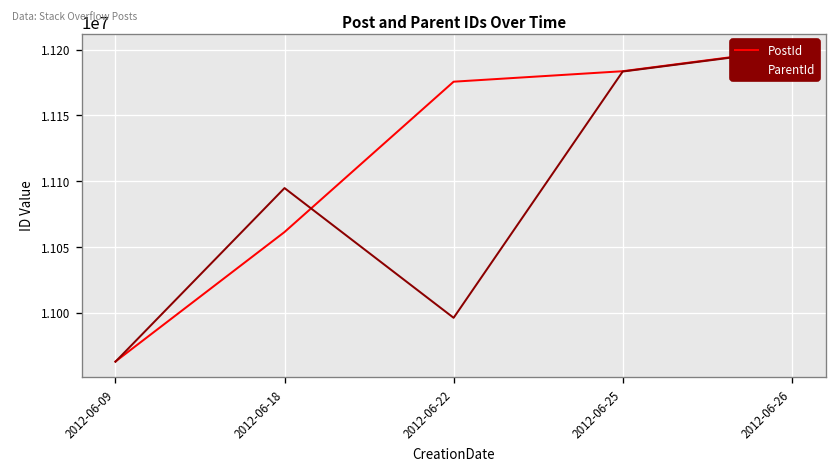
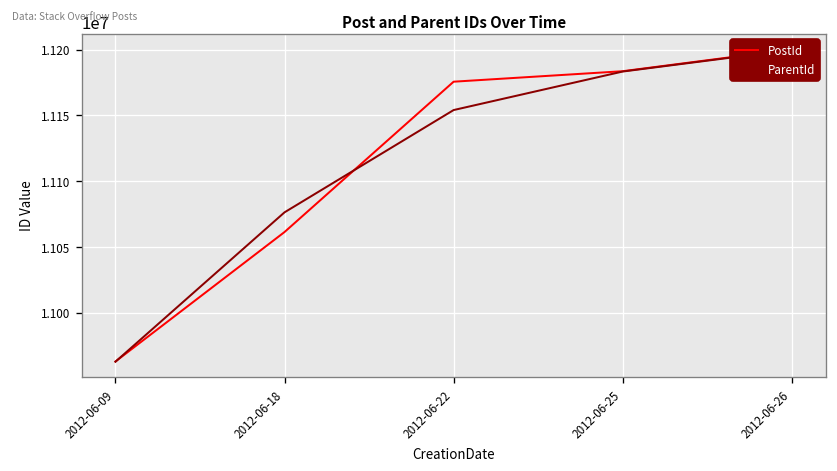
ParentId, 2012-06-18: 11095000 -> 11076000
ParentId, 2012-06-22: 10996000 -> 11154000
